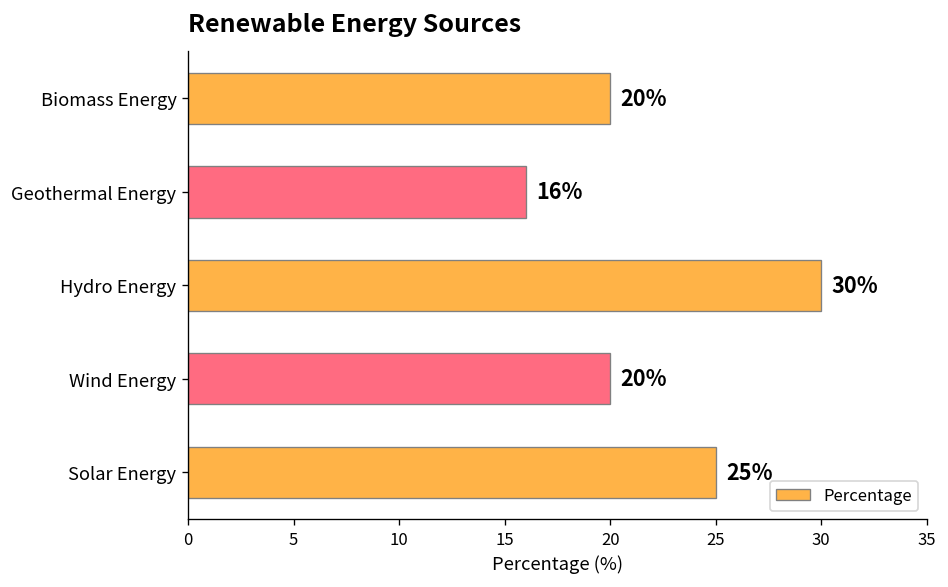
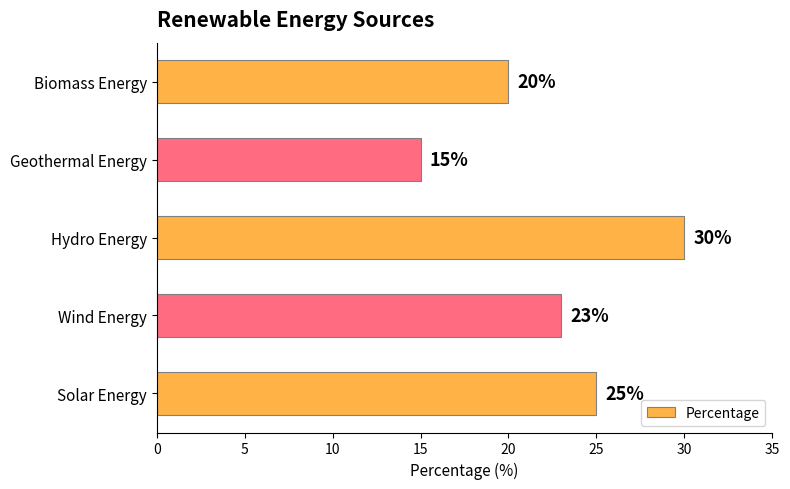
Geothermal Energy: 16% -> 15%
Wind Energy: 20% -> 23%
